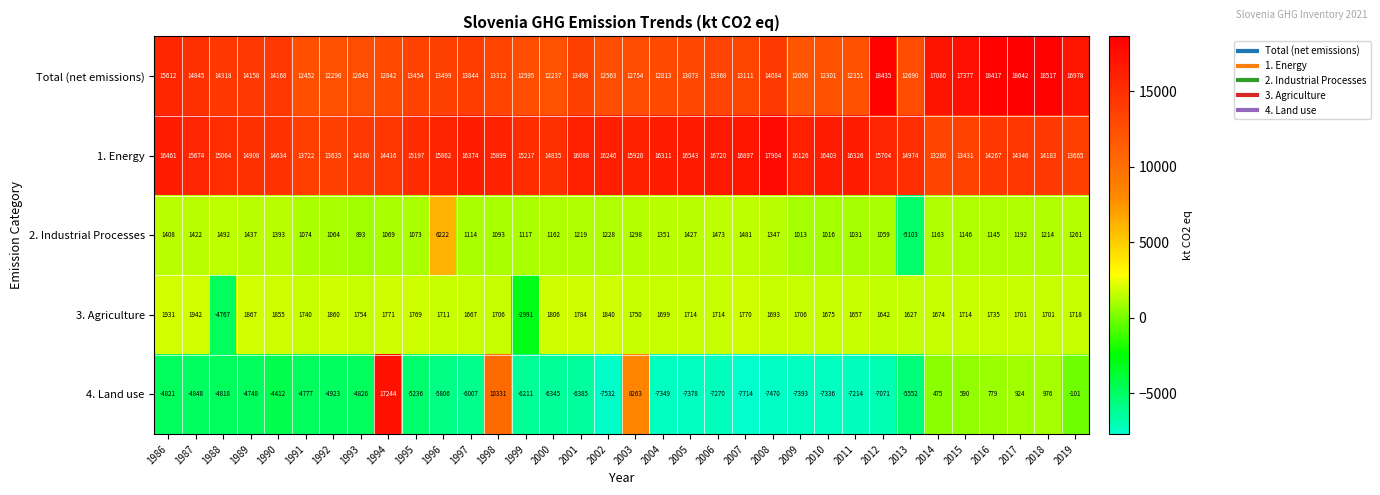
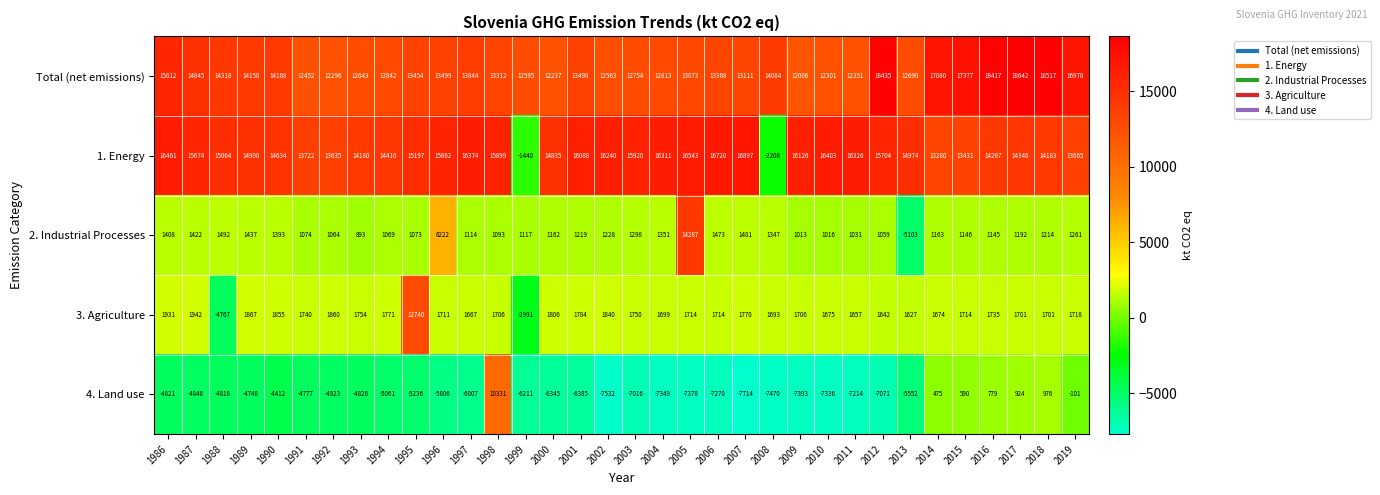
1. Energy, 1999: 15217 -> -1440
1. Energy, 2008: 17904 -> -2208
2. Industrial Processes, 2005: 1427 -> 14287
3. Agriculture, 1995: 1769 -> 12740
4. Land use, 1994: 17244 -> -5061
4. Land use, 2003: 8263 -> -7016
